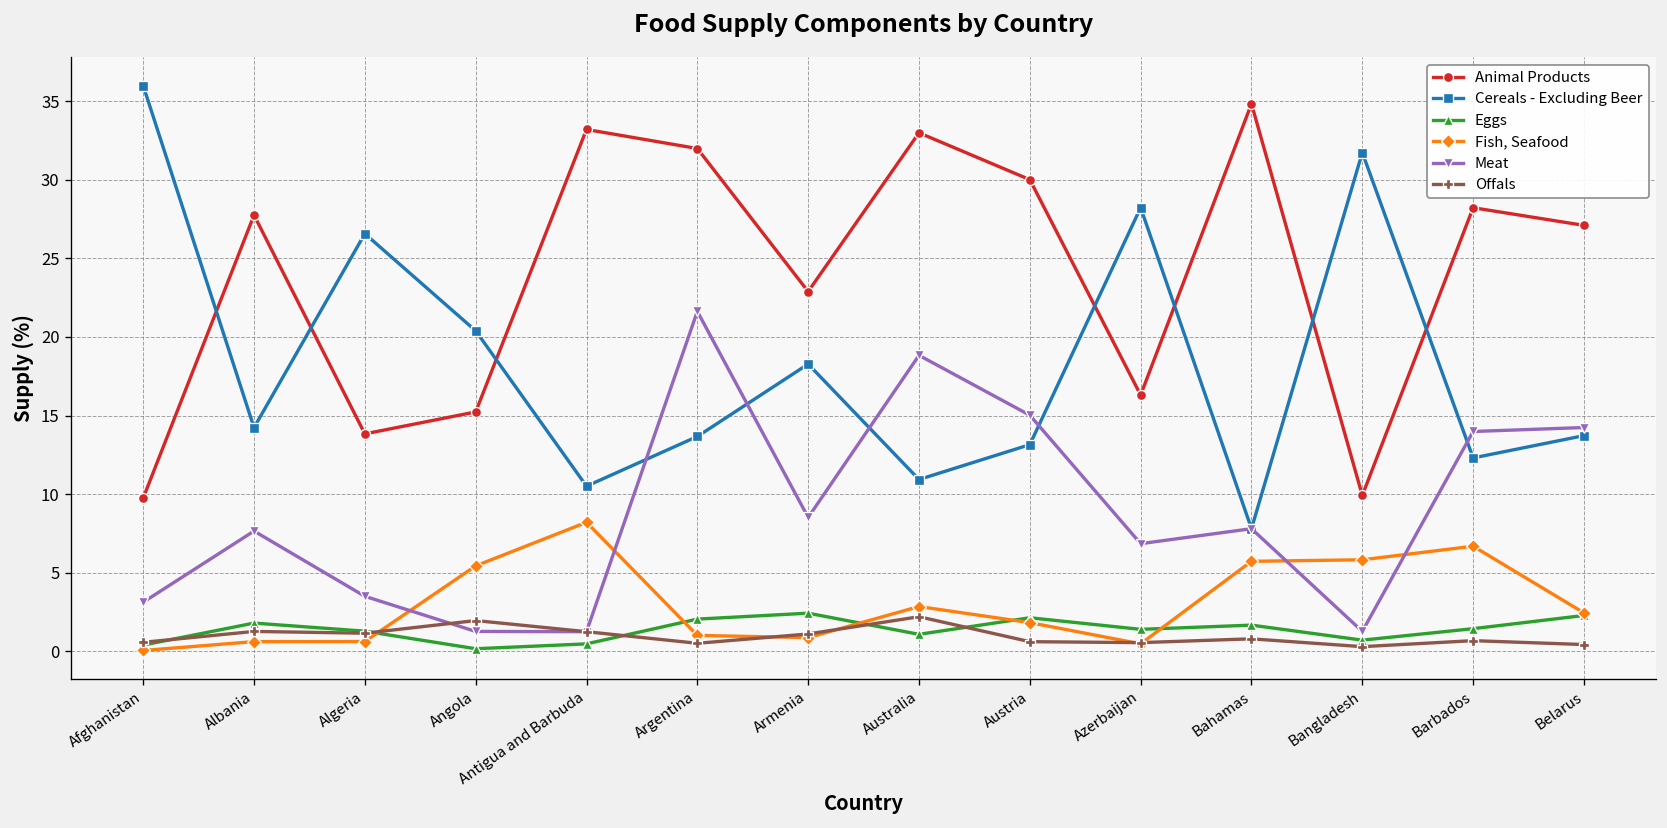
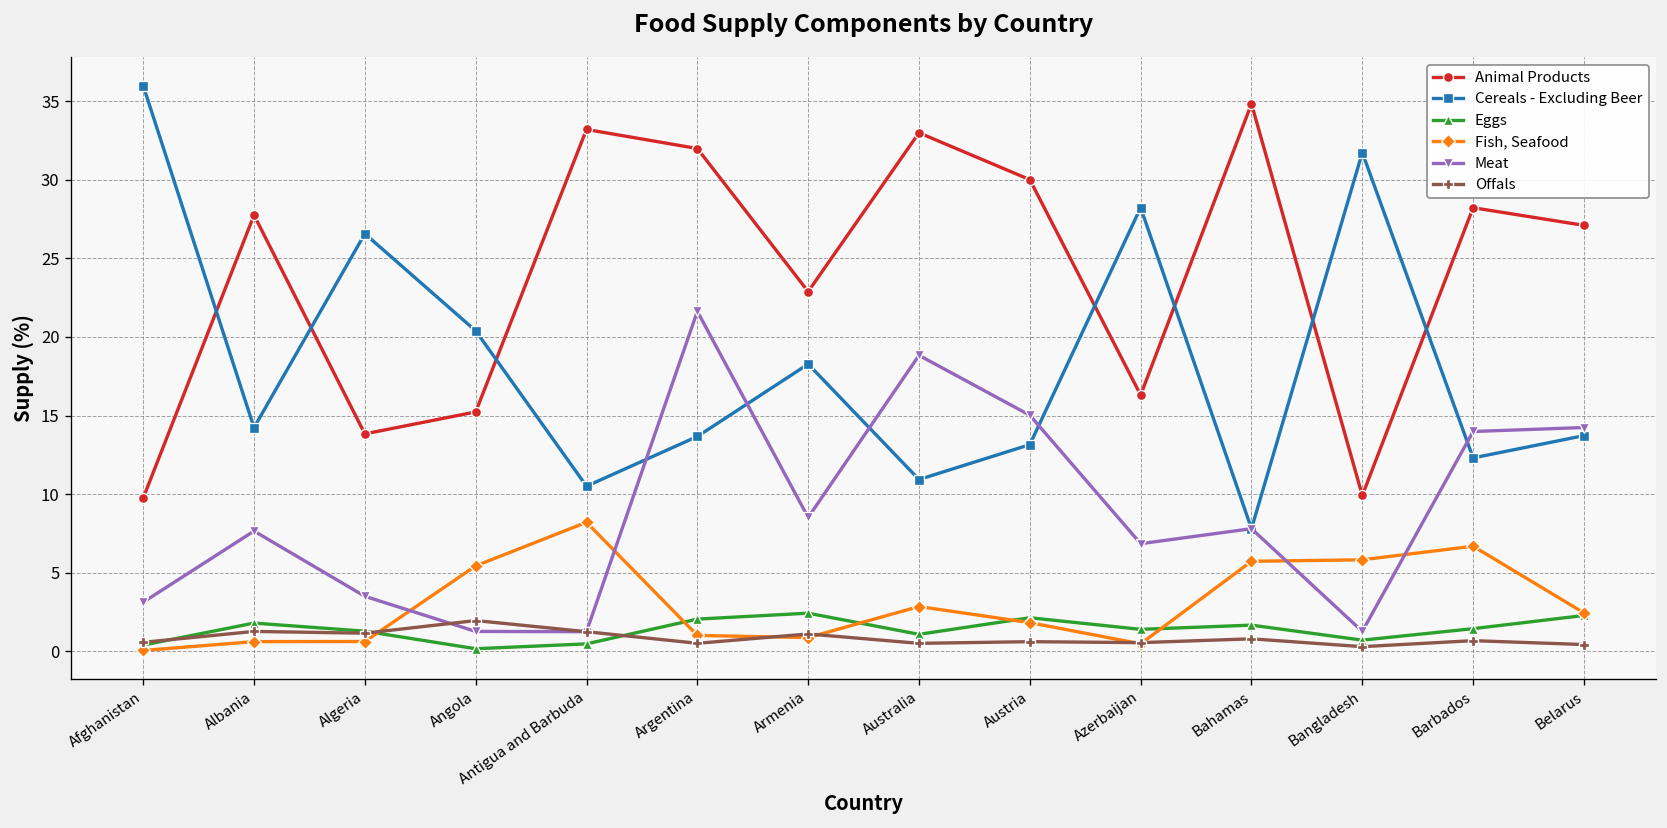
Offals, Australia: 2.2 -> 0.5
